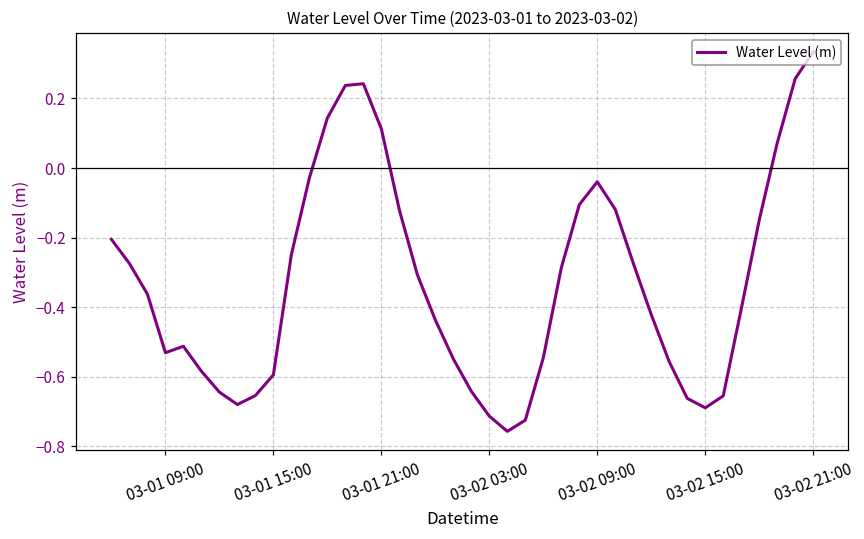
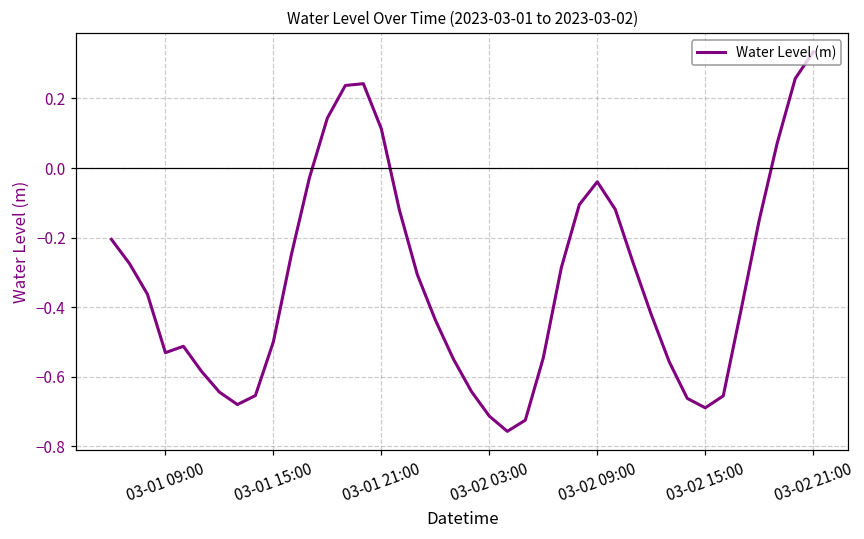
03-01 15:00: -0.59 -> -0.50
